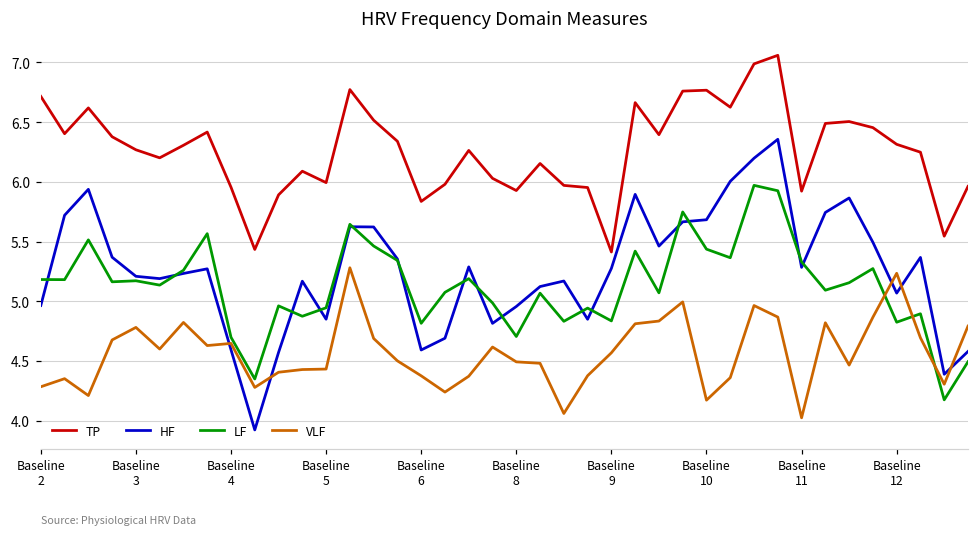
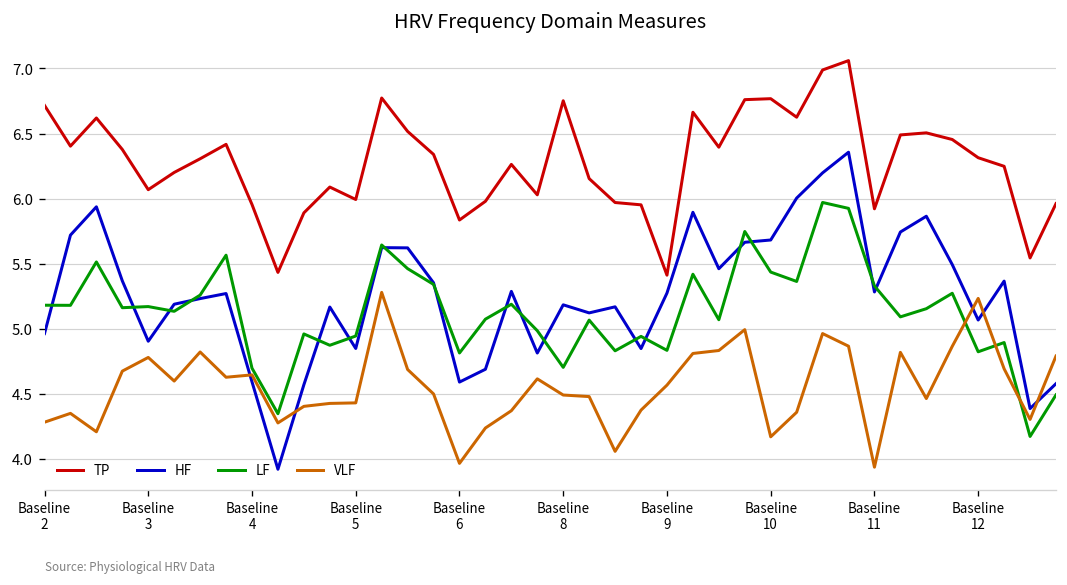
TP, Baseline 3: 6.27 -> 6.07
HF, Baseline 3: 5.21 -> 4.91
VLF, Baseline 6: 4.38 -> 3.97
TP, Baseline 8: 5.93 -> 6.75
HF, Baseline 8: 4.96 -> 5.19
VLF, Baseline 11: 4.02 -> 3.94
